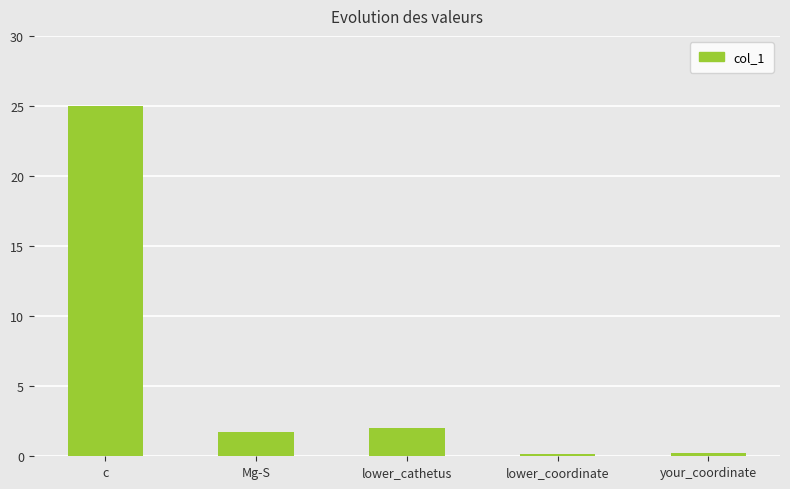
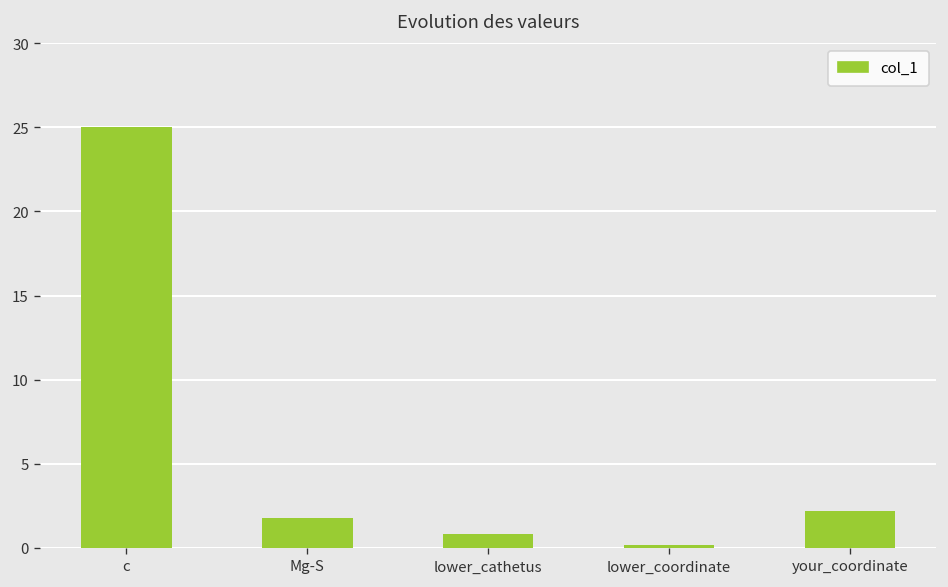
lower_cathetus: 2.0 -> 0.8
your_coordinate: 0.2 -> 2.2
